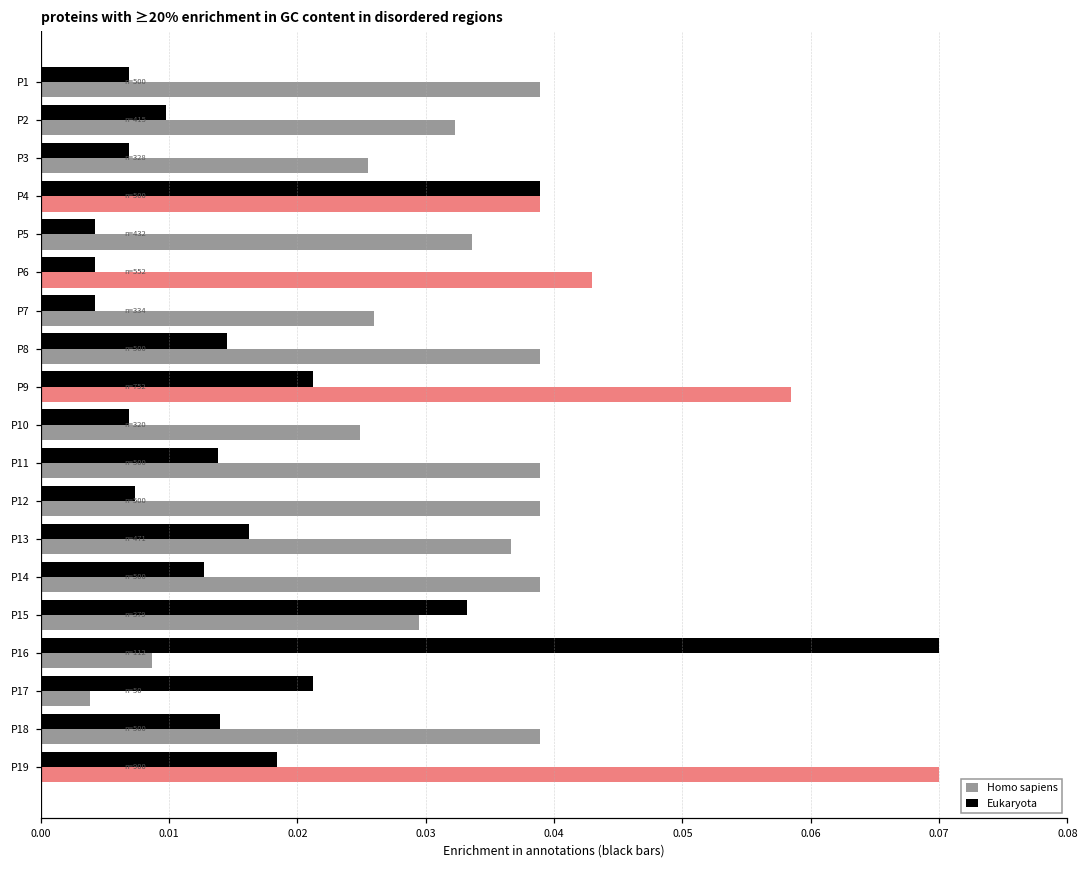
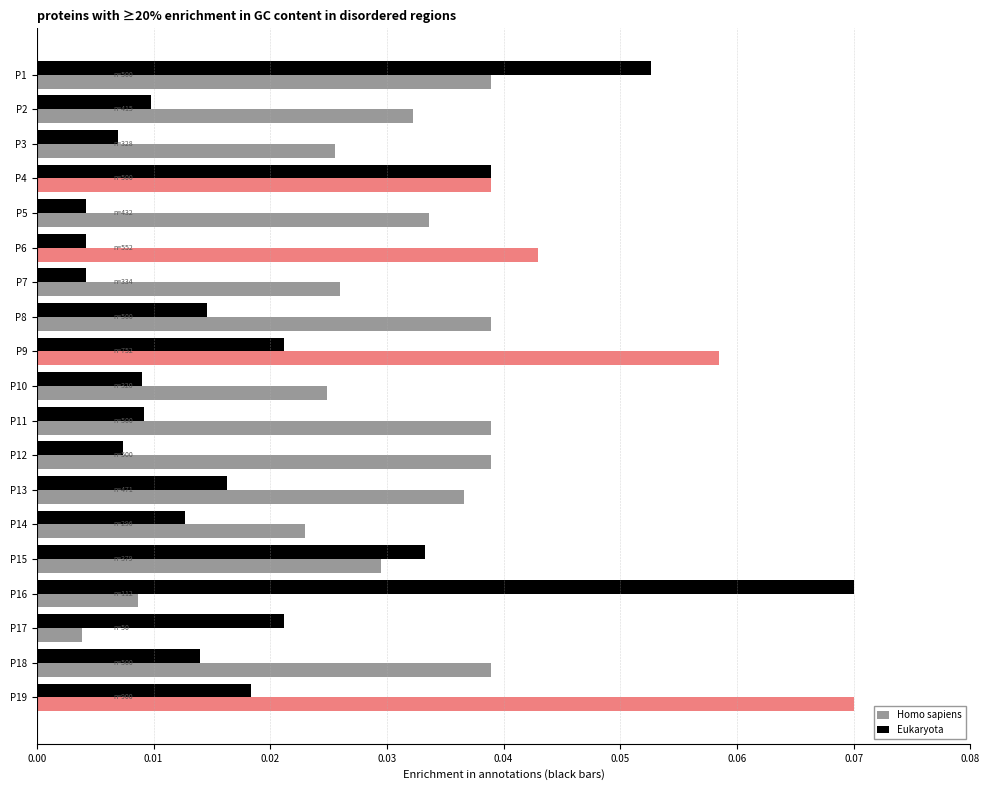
Eukaryota, P1: 0.0069 -> 0.0526
Eukaryota, P10: 0.0069 -> 0.0091
Eukaryota, P11: 0.0139 -> 0.0092
Homo sapiens, P14: 500 -> 296
